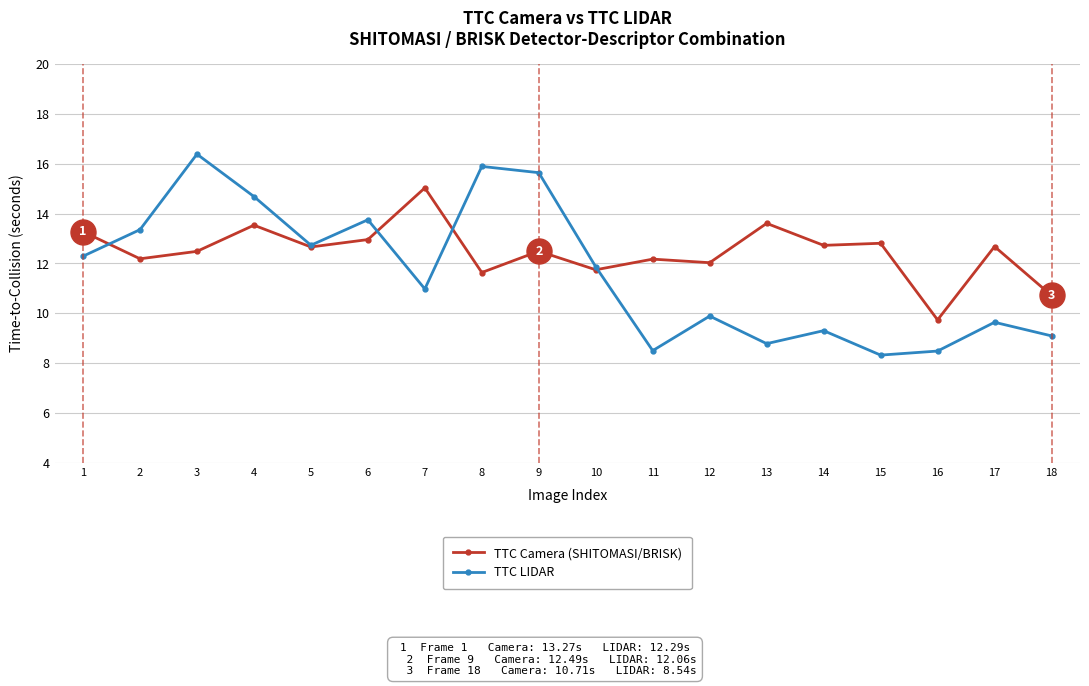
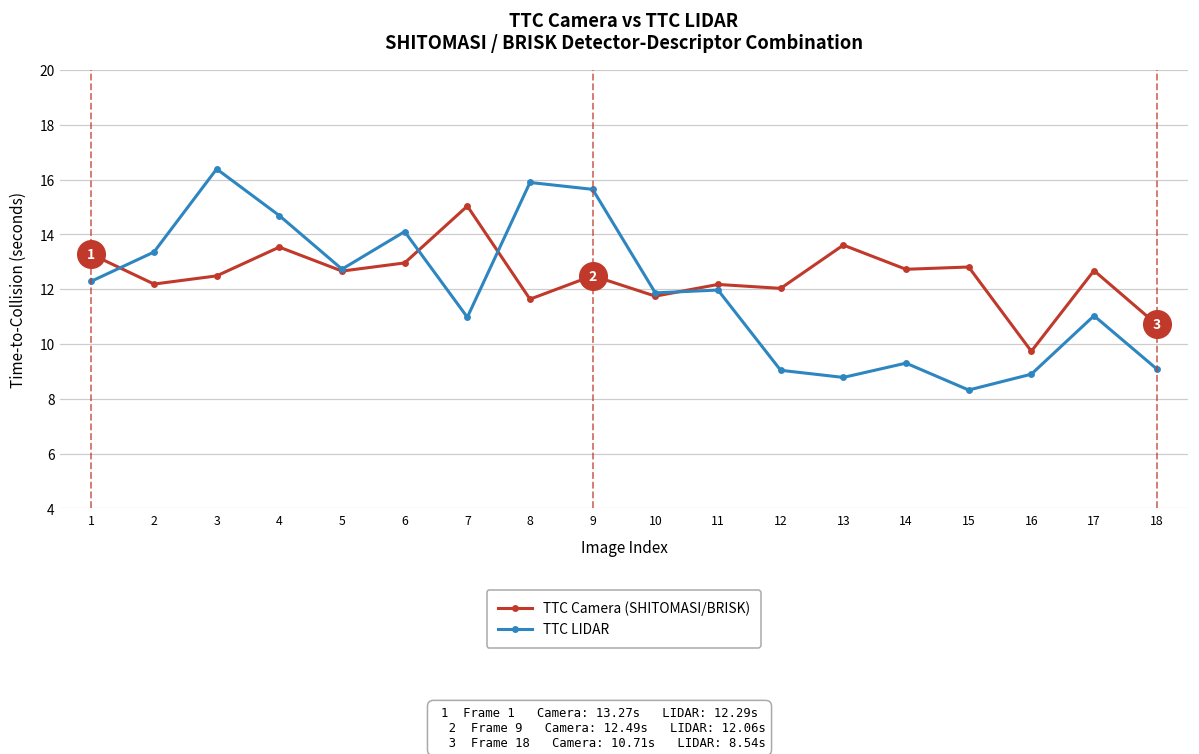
TTC LIDAR, 6: 13.8 -> 14.1
TTC LIDAR, 11: 8.5 -> 12.0
TTC LIDAR, 12: 9.9 -> 9.0
TTC LIDAR, 16: 8.5 -> 8.9
TTC LIDAR, 17: 9.6 -> 11.0
